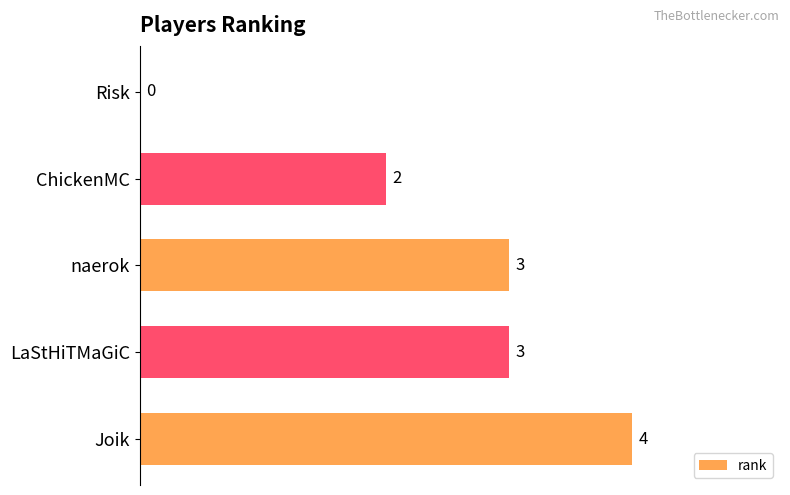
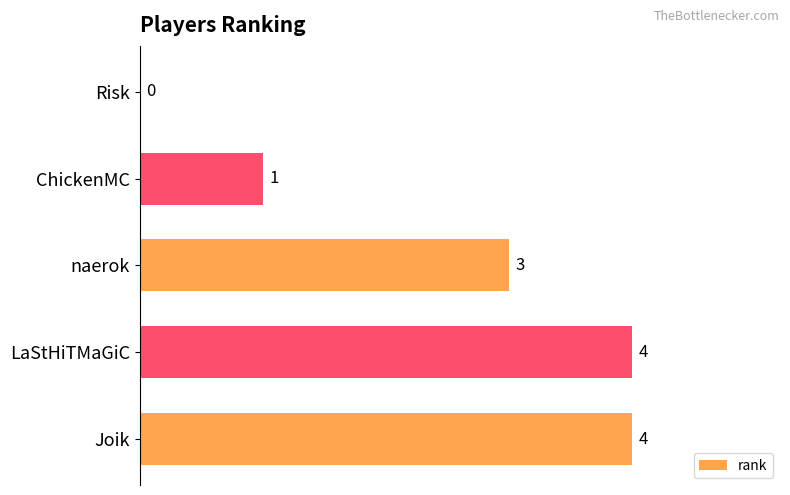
ChickenMC: 2 -> 1
LaStHiTMaGiC: 3 -> 4
